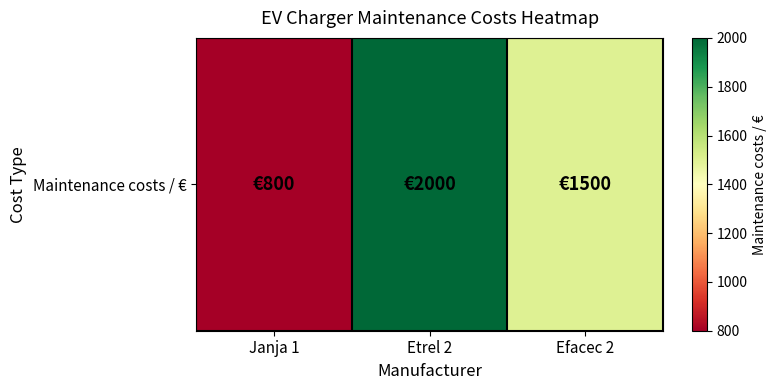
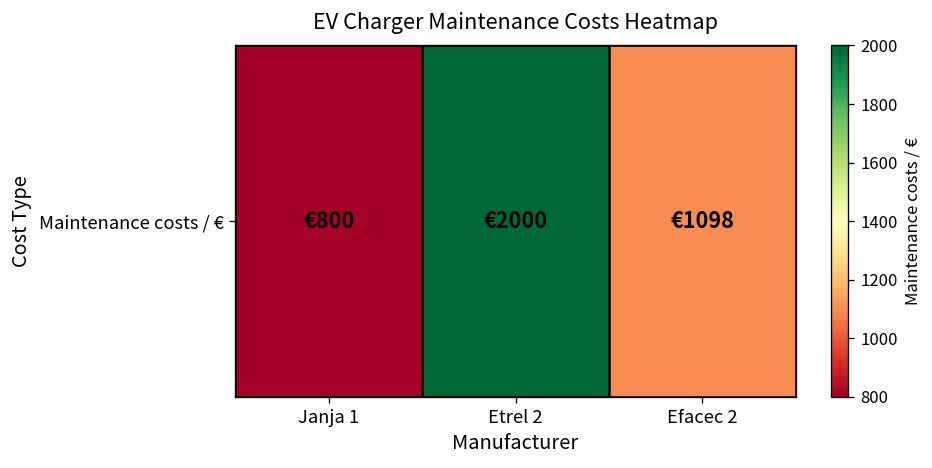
Maintenance costs / €, Efacec 2: €1500 -> €1098
